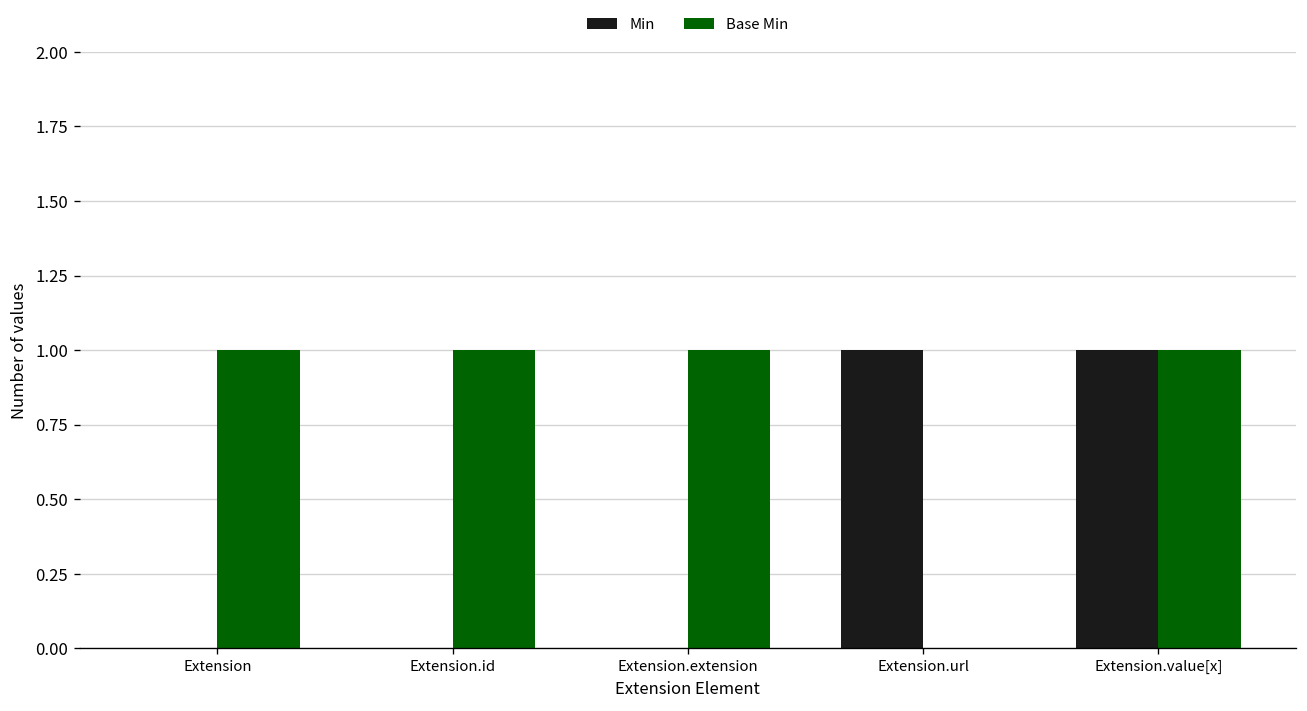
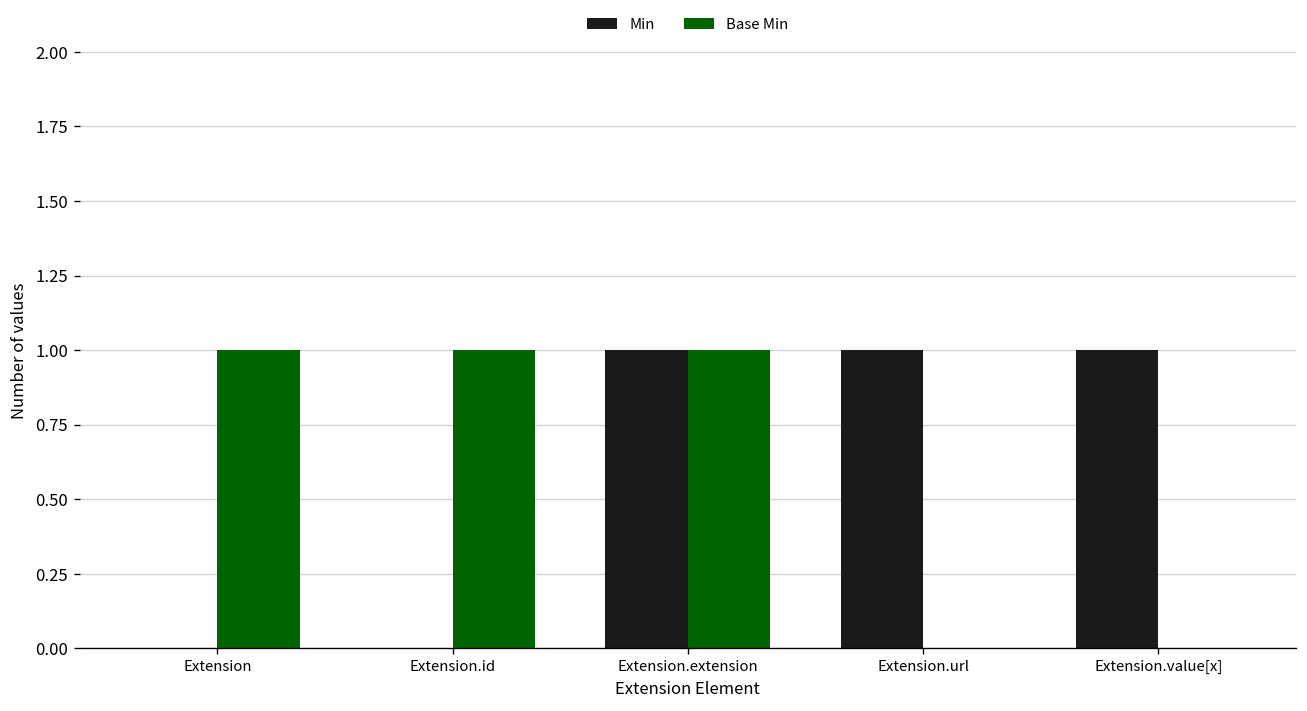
Min, Extension.extension: 0 -> 1
Base Min, Extension.value[x]: 1 -> 0
